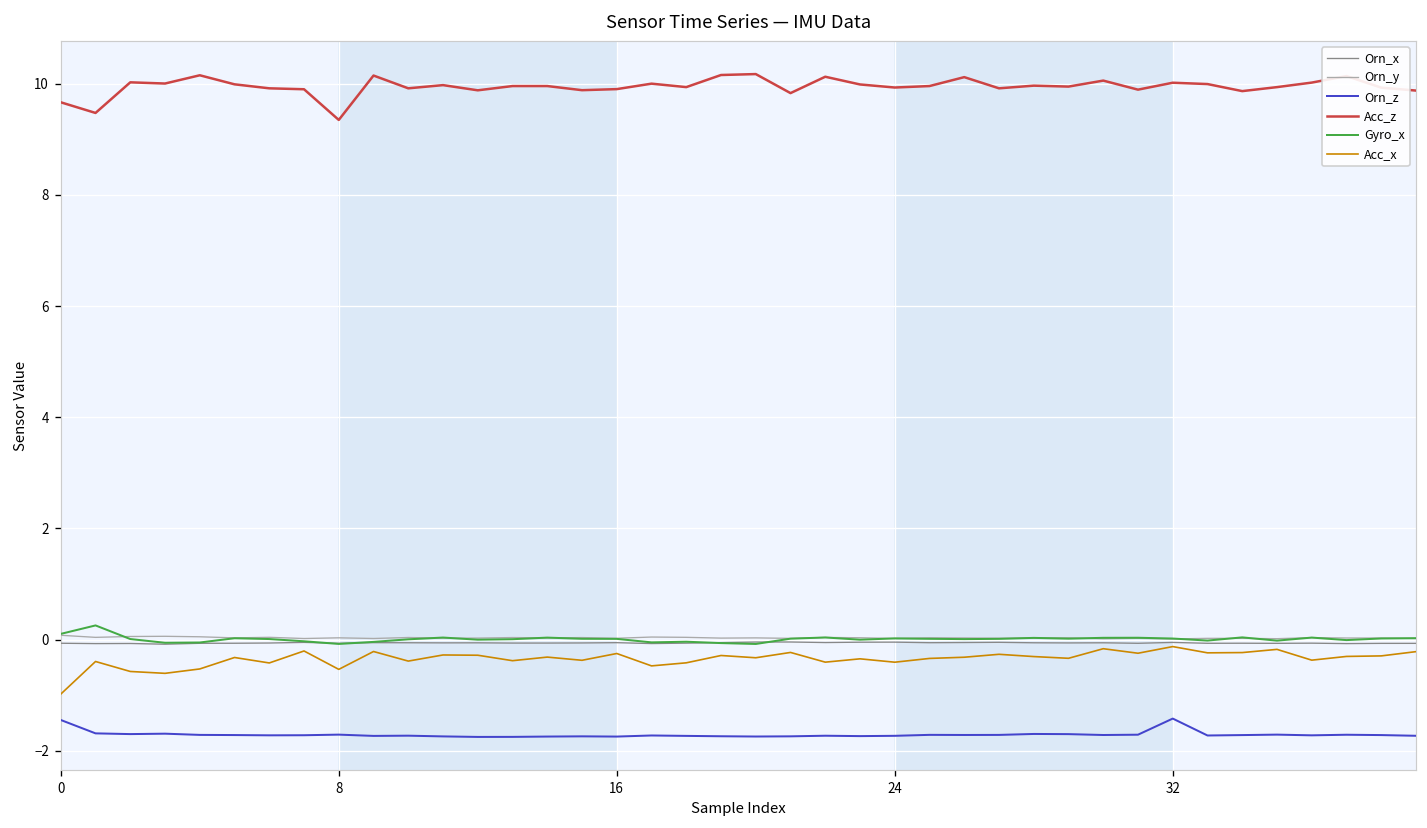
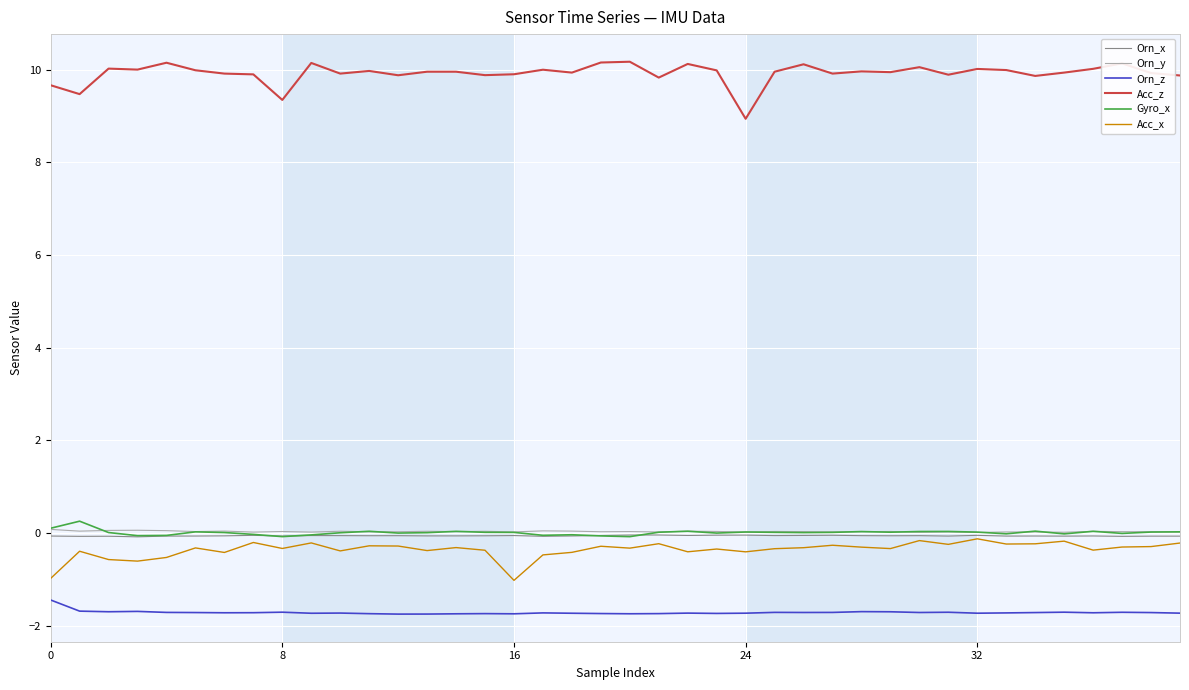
Acc_x, 8: -0.5 -> -0.3
Acc_x, 16: -0.2 -> -1.0
Acc_z, 24: 9.9 -> 8.9
Orn_z, 32: -1.4 -> -1.7
